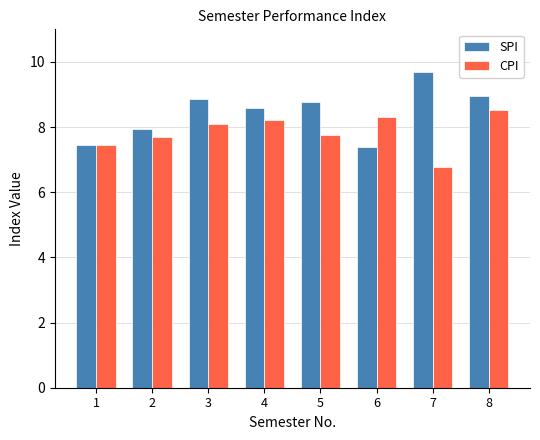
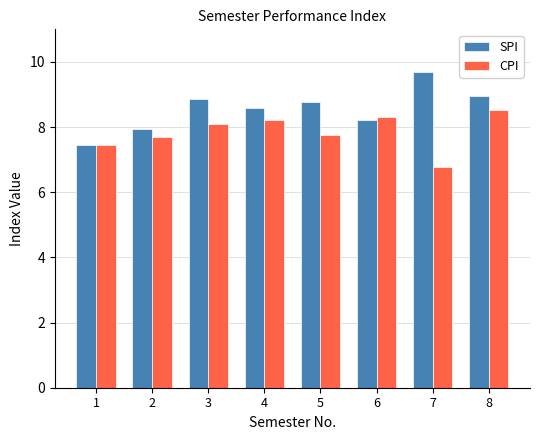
SPI, 6: 7.4 -> 8.2
